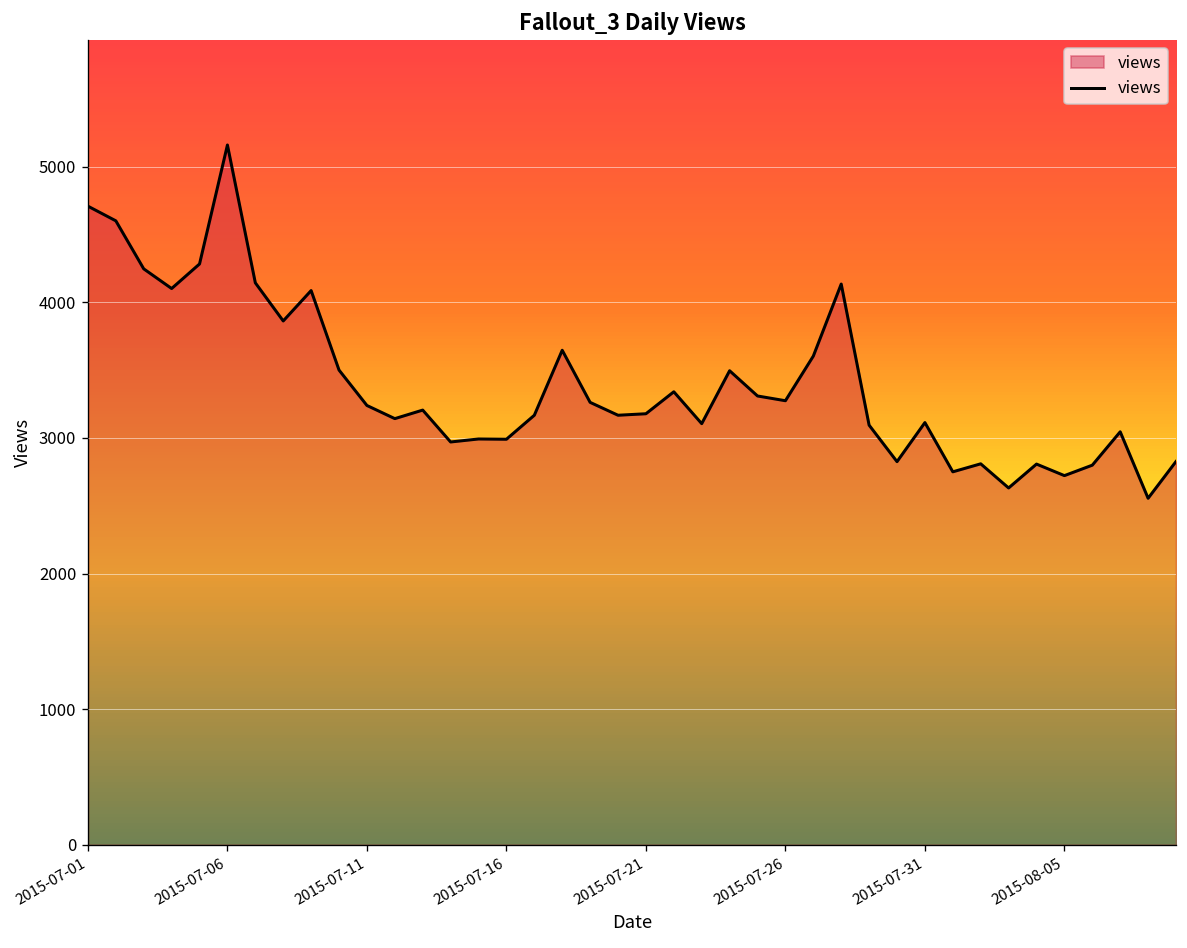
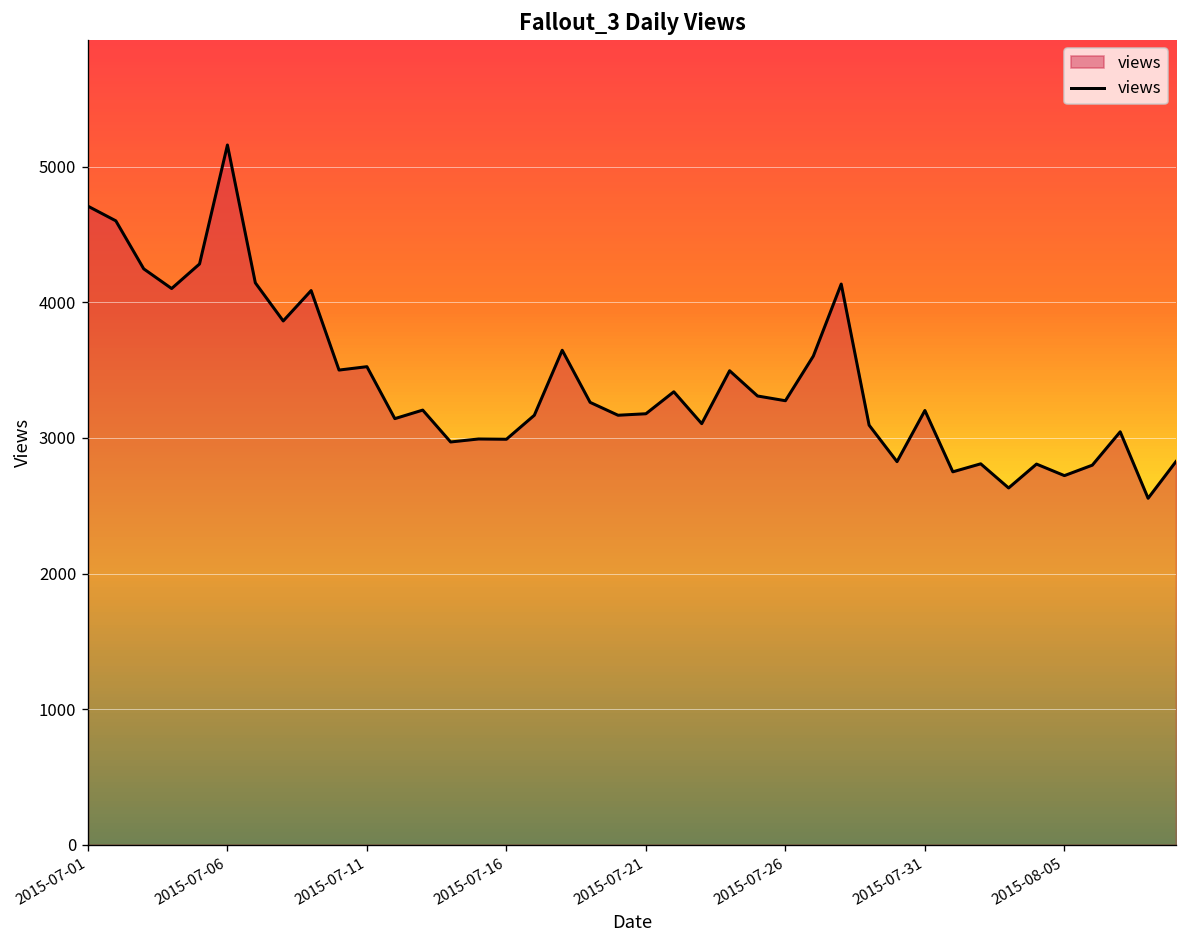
2015-07-11: 3240 -> 3530
2015-07-31: 3110 -> 3200
